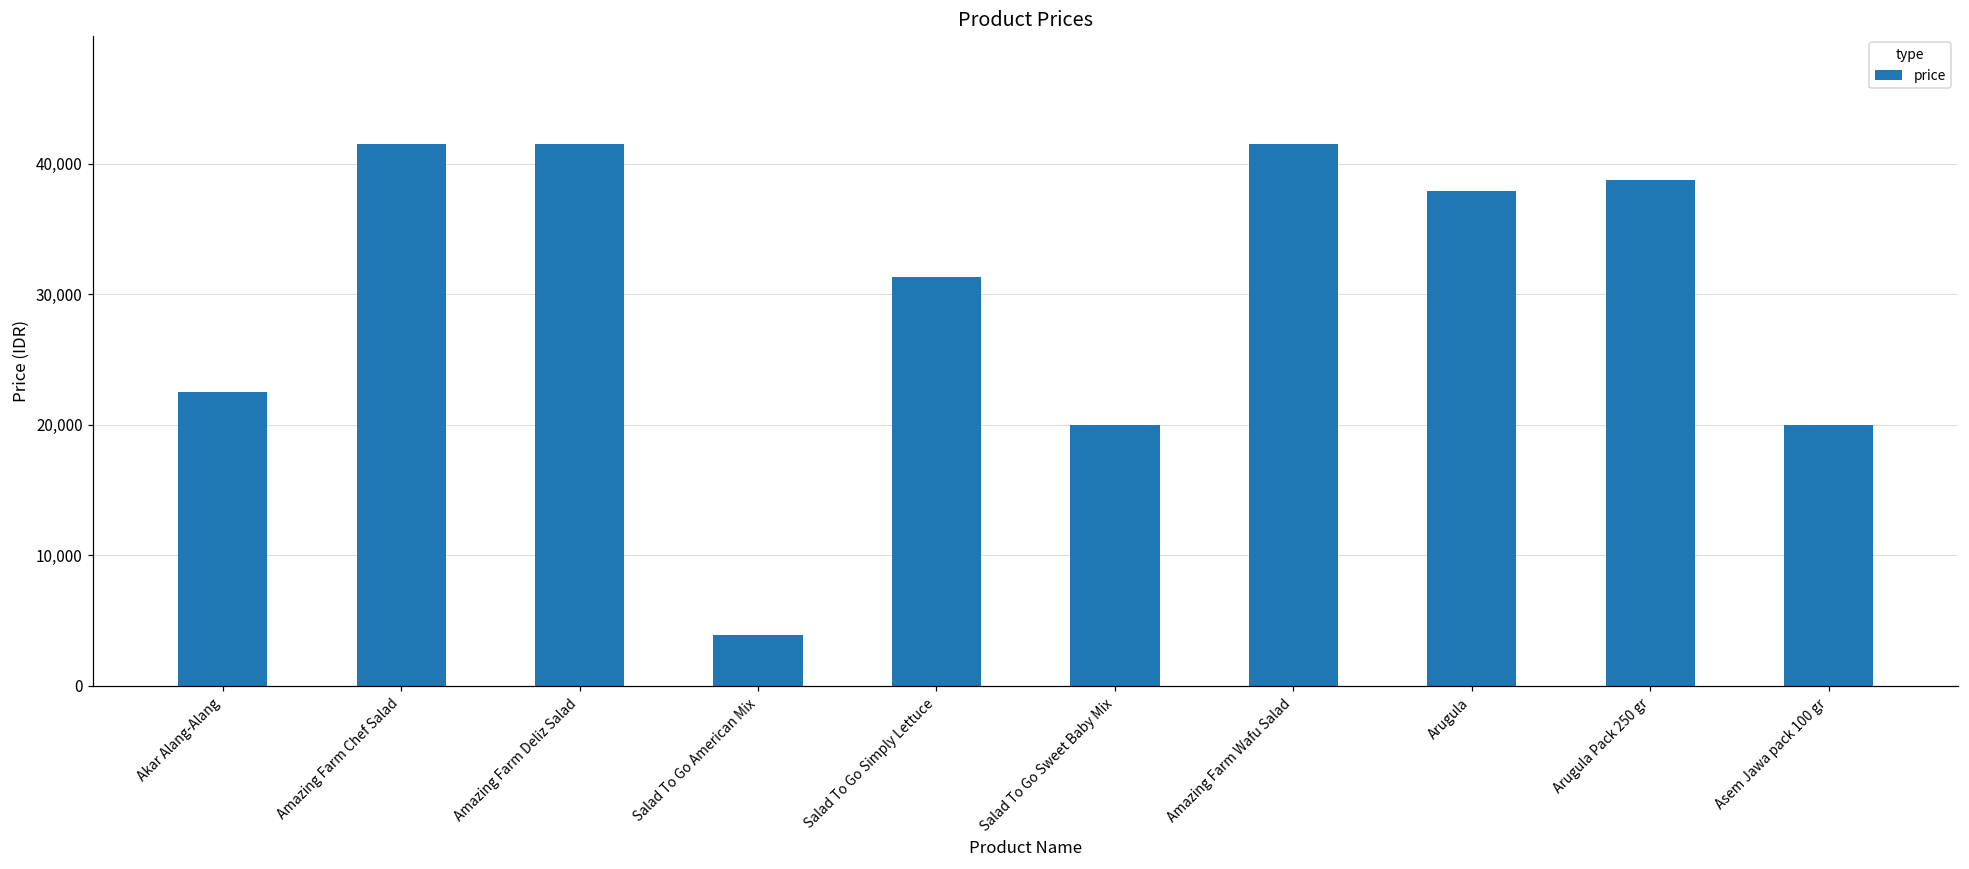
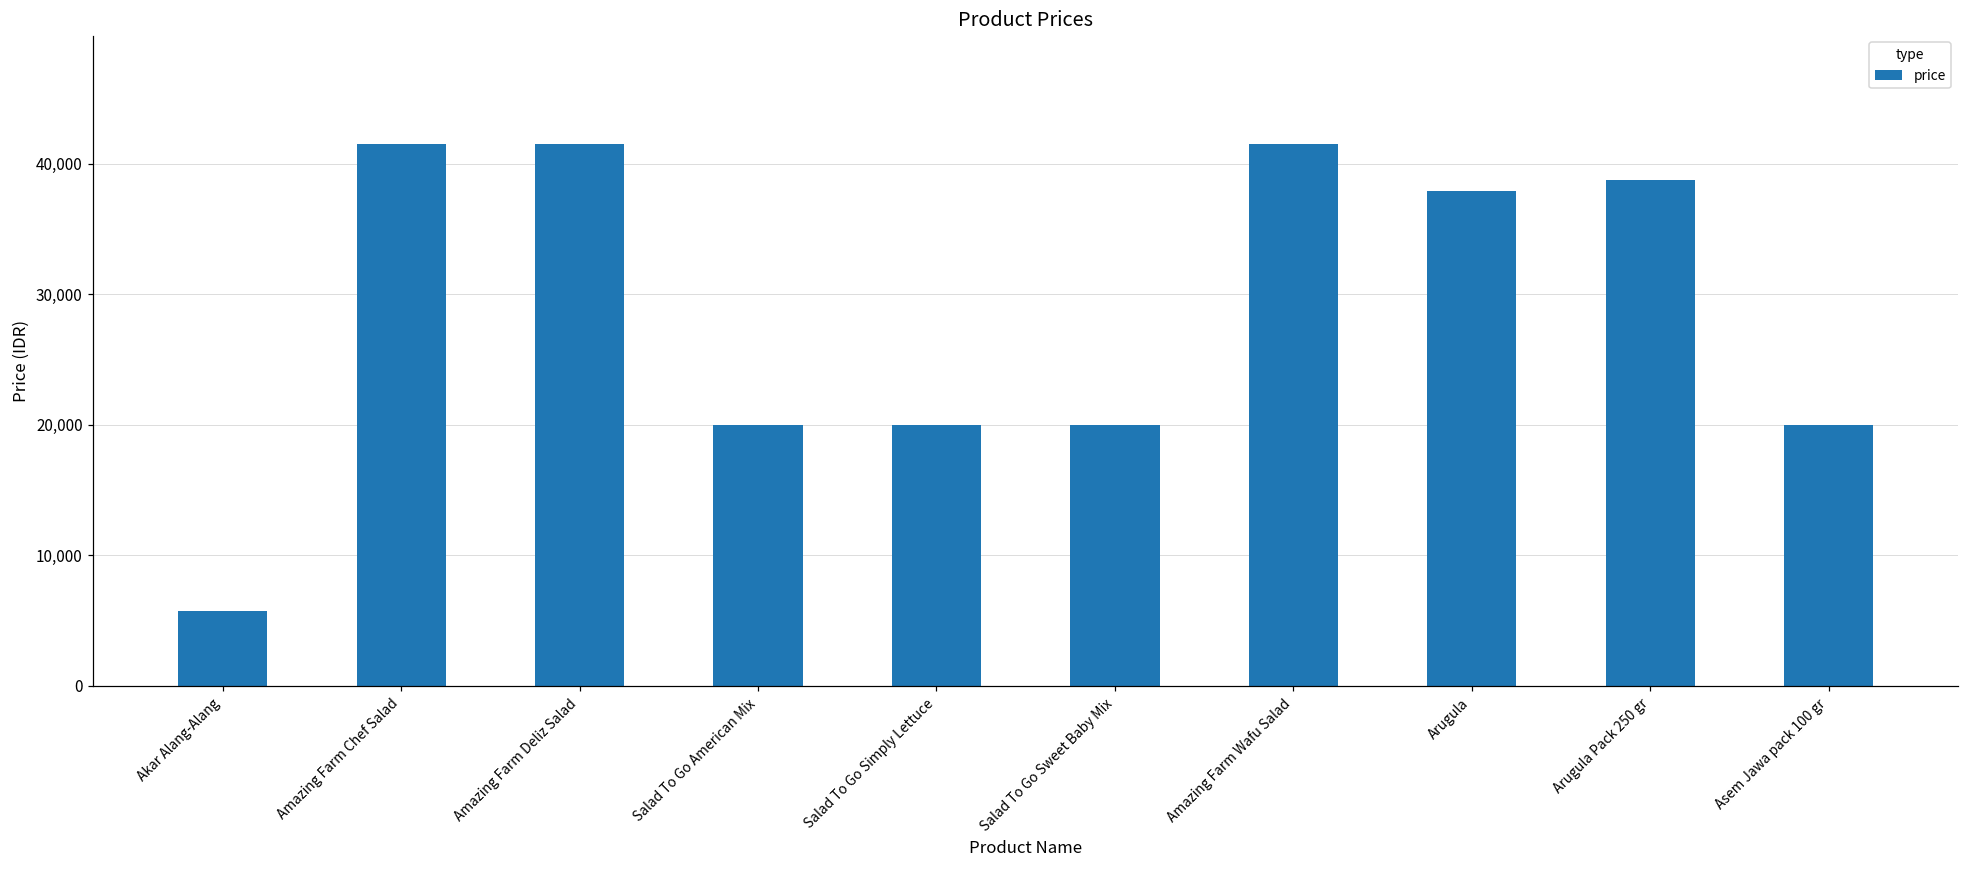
Akar Alang-Alang: 22,500 -> 5,800
Salad To Go American Mix: 3,900 -> 20,000
Salad To Go Simply Lettuce: 31,300 -> 20,000
